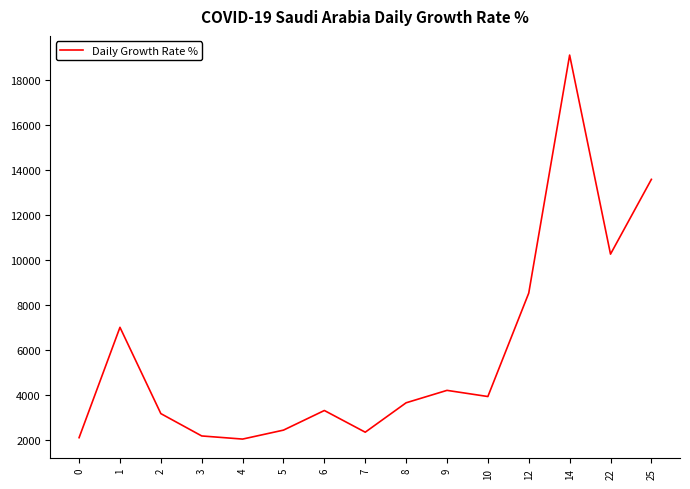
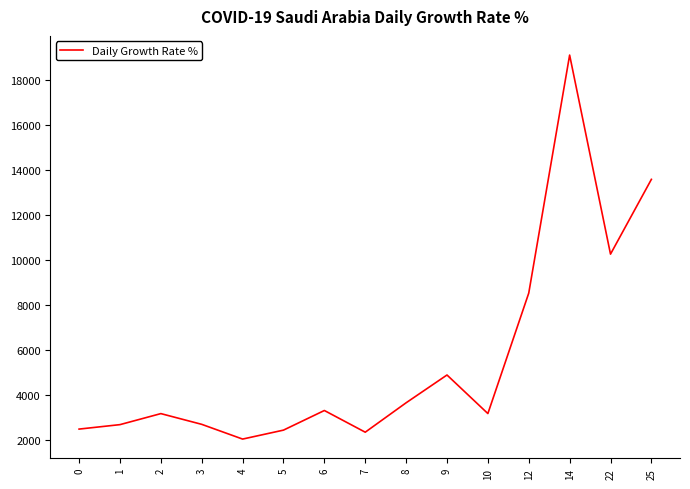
0: 2100 -> 2500
1: 7000 -> 2700
3: 2200 -> 2700
9: 4200 -> 4900
10: 3900 -> 3200
